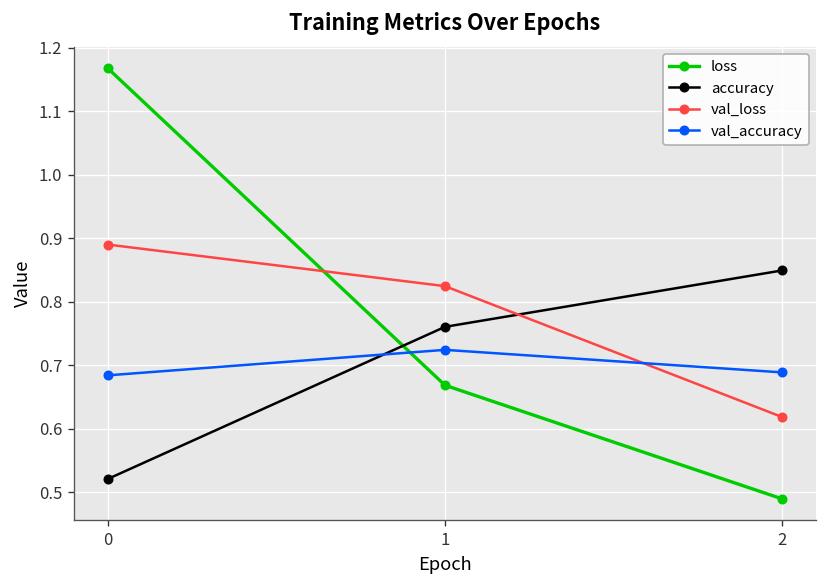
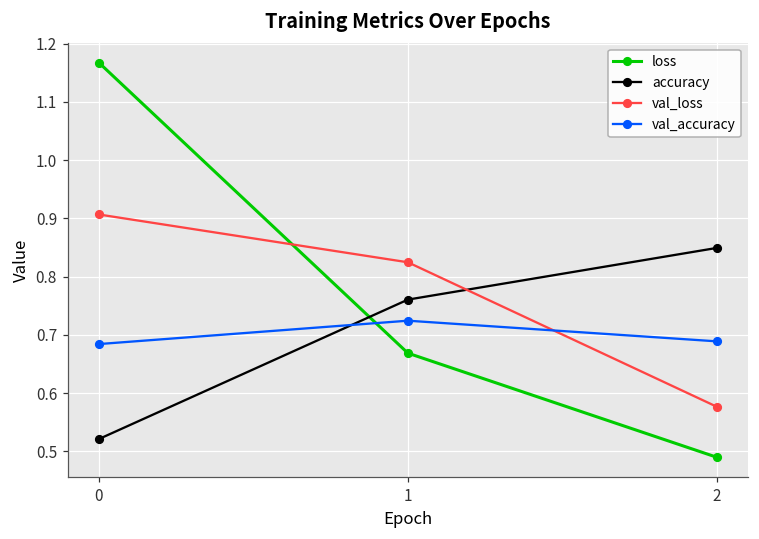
val_loss, 0: 0.89 -> 0.91
val_loss, 2: 0.62 -> 0.58
